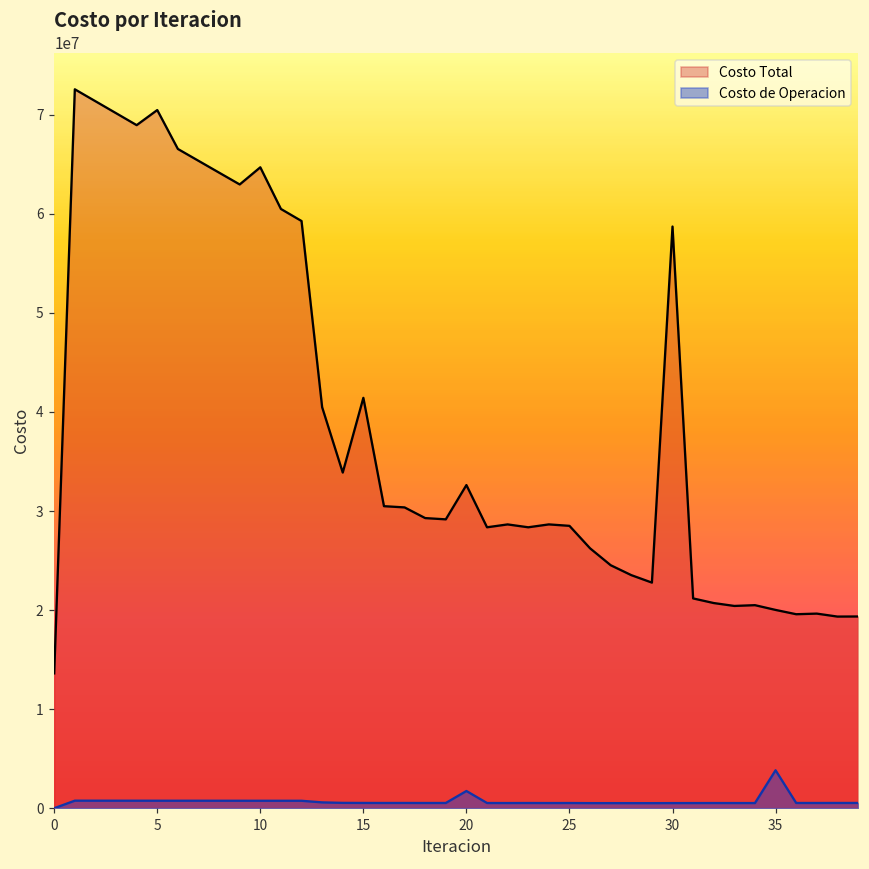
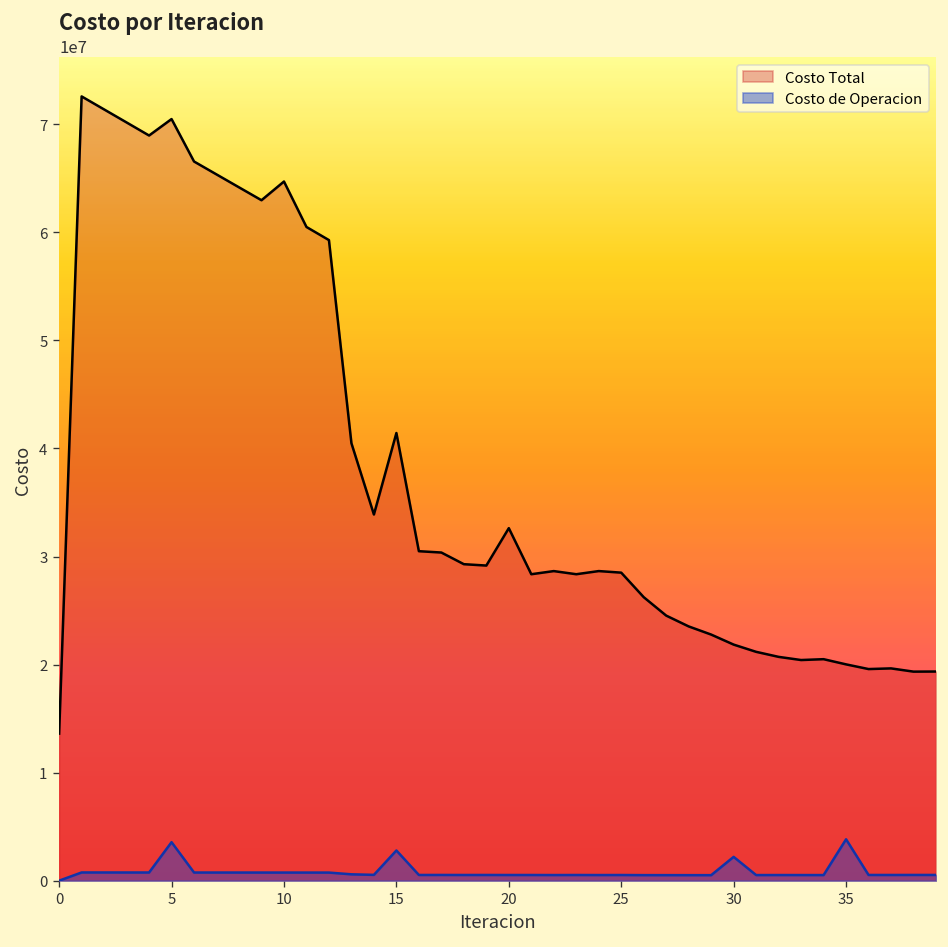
Costo de Operacion, 5: 1000000 -> 4000000
Costo de Operacion, 15: 1000000 -> 3000000
Costo de Operacion, 20: 2000000 -> 1000000
Costo Total, 30: 59000000 -> 22000000
Costo de Operacion, 30: 1000000 -> 2000000
